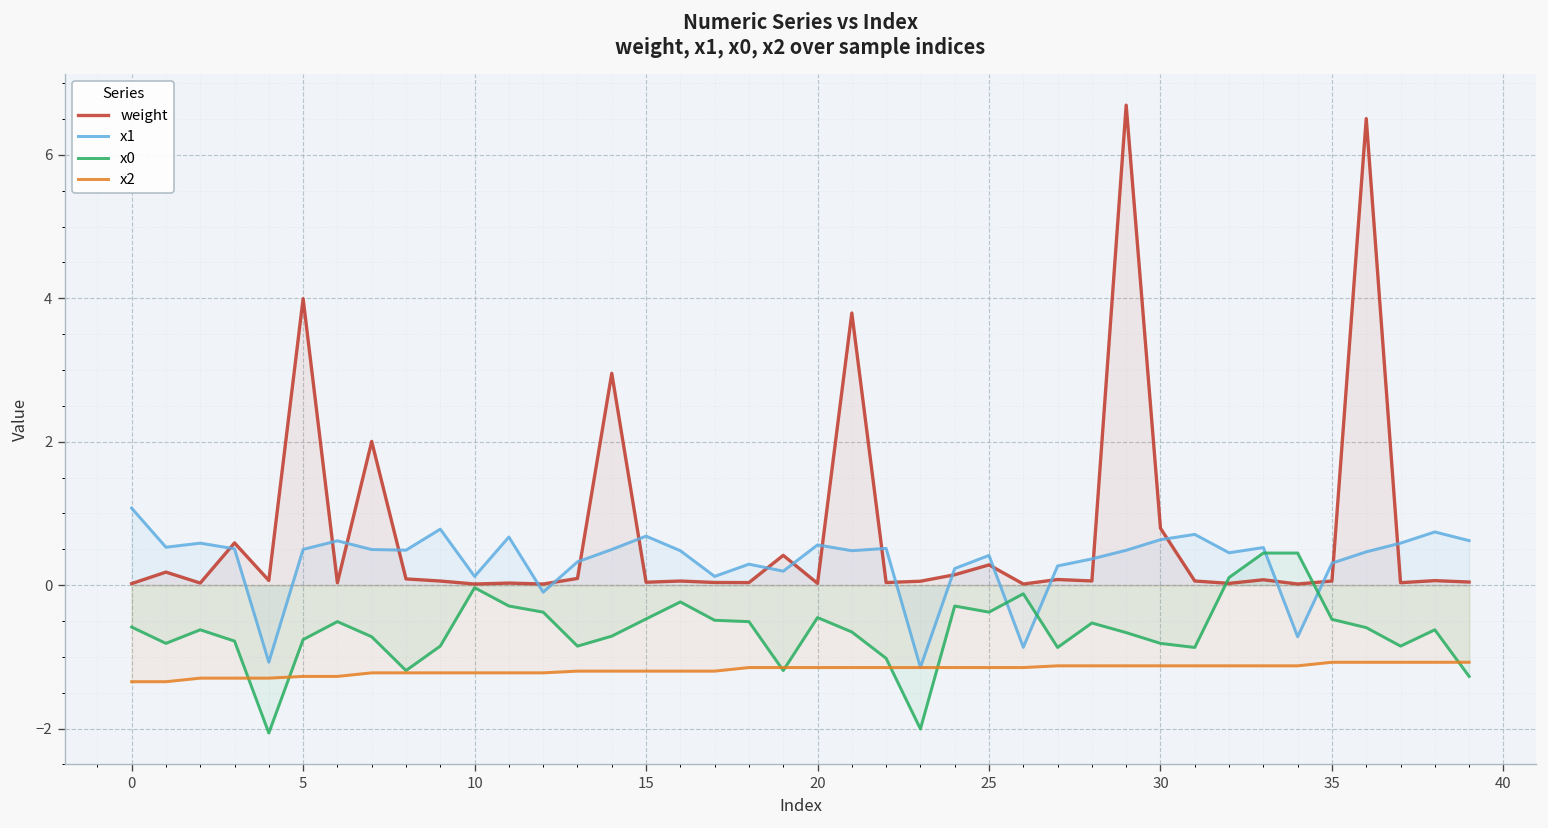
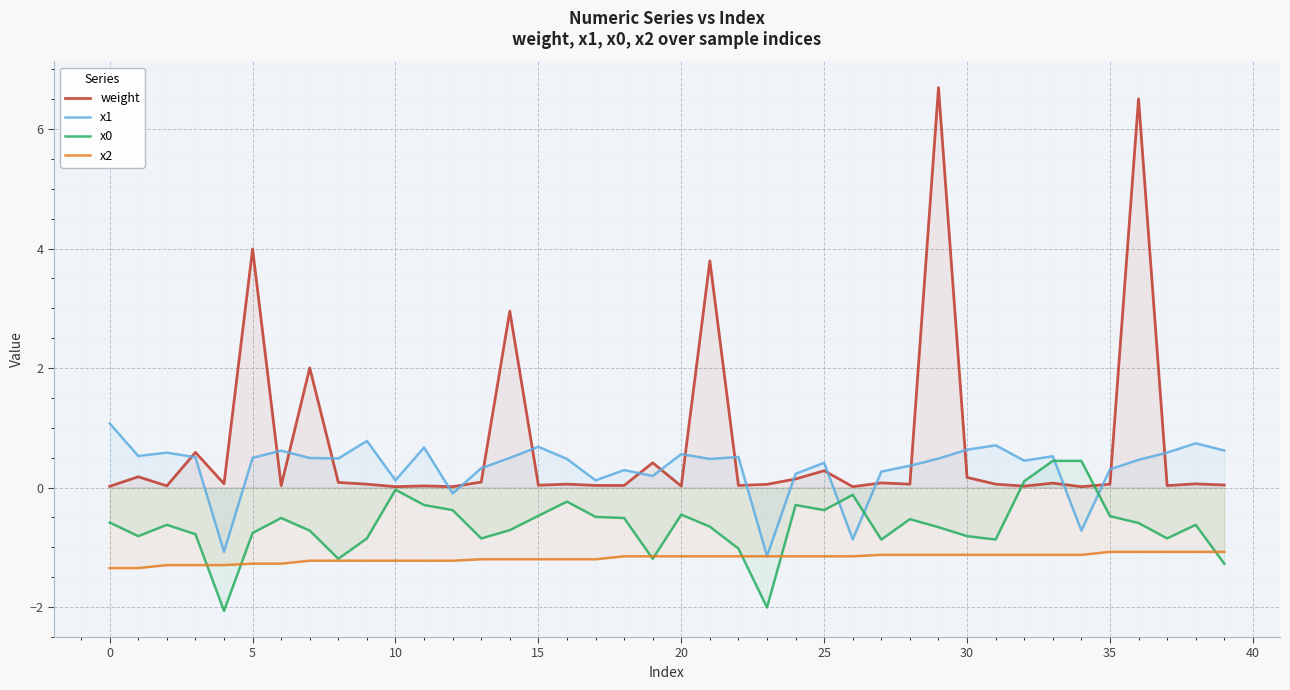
weight, 30: 0.8 -> 0.2
